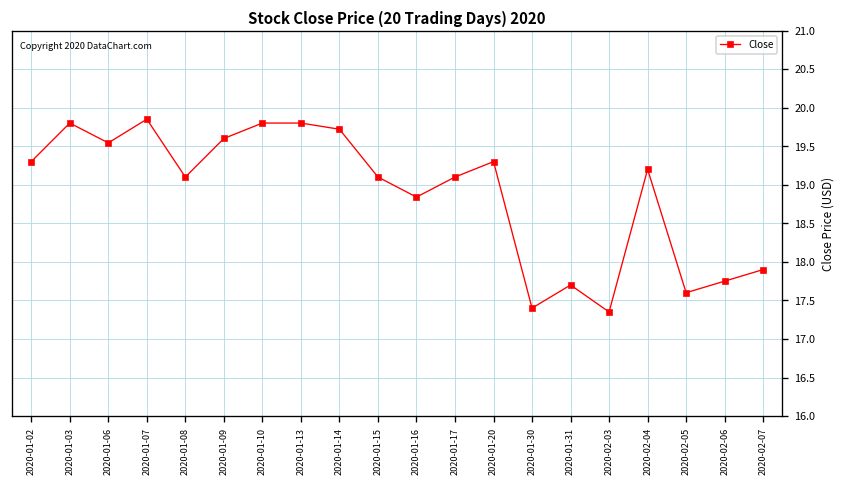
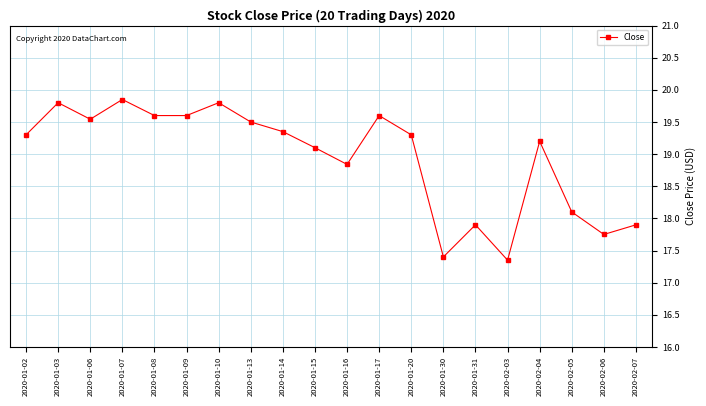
2020-01-08: 19.1 -> 19.6
2020-01-13: 19.8 -> 19.5
2020-01-14: 19.7 -> 19.4
2020-01-17: 19.1 -> 19.6
2020-01-31: 17.7 -> 17.9
2020-02-05: 17.6 -> 18.1
